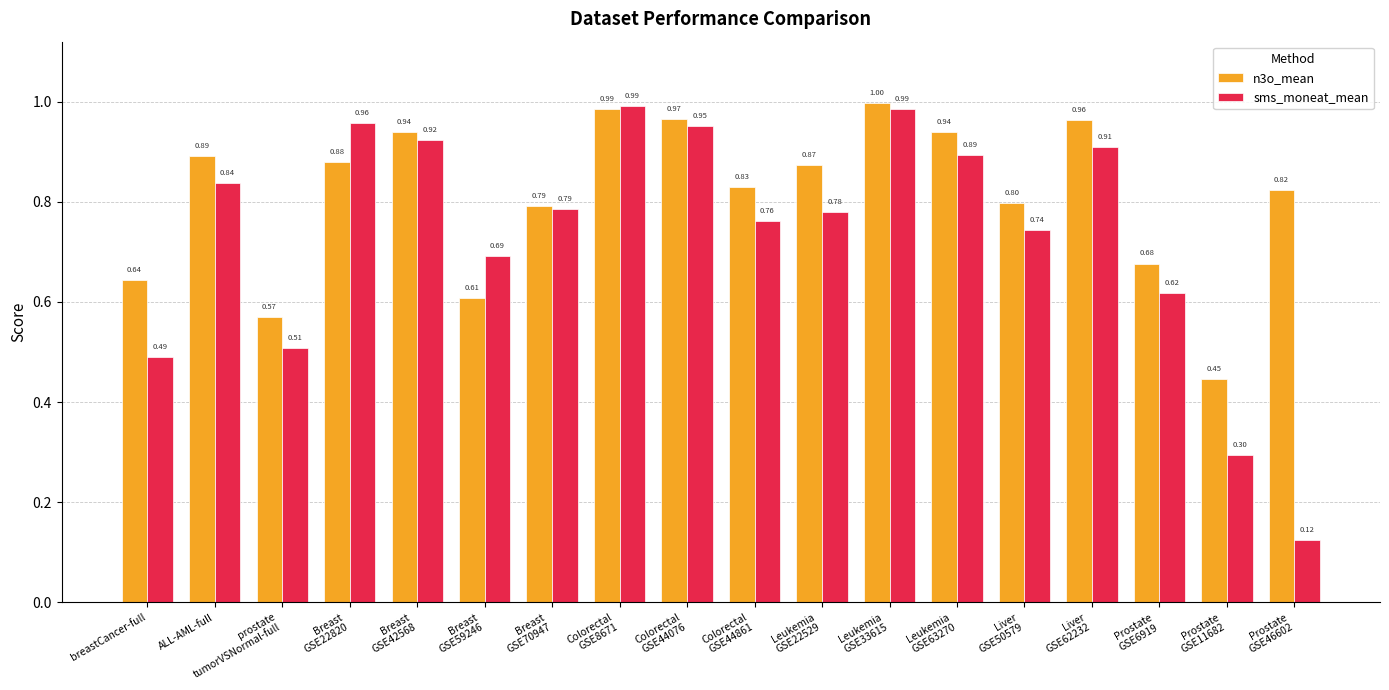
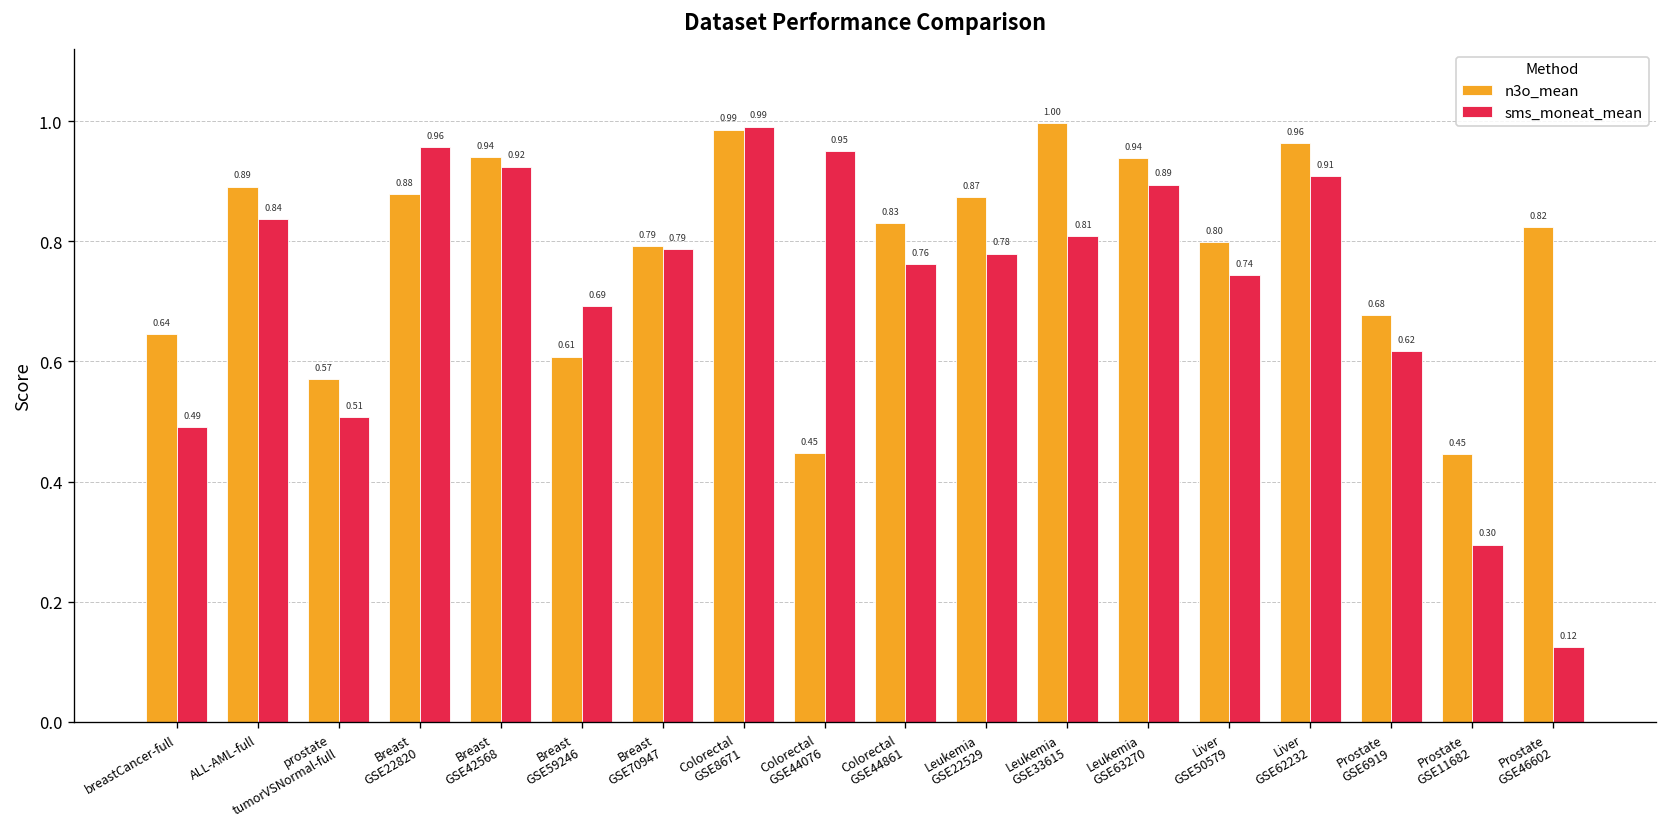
n3o_mean, Colorectal GSE44076: 0.97 -> 0.45
sms_moneat_mean, Leukemia GSE33615: 0.99 -> 0.81
